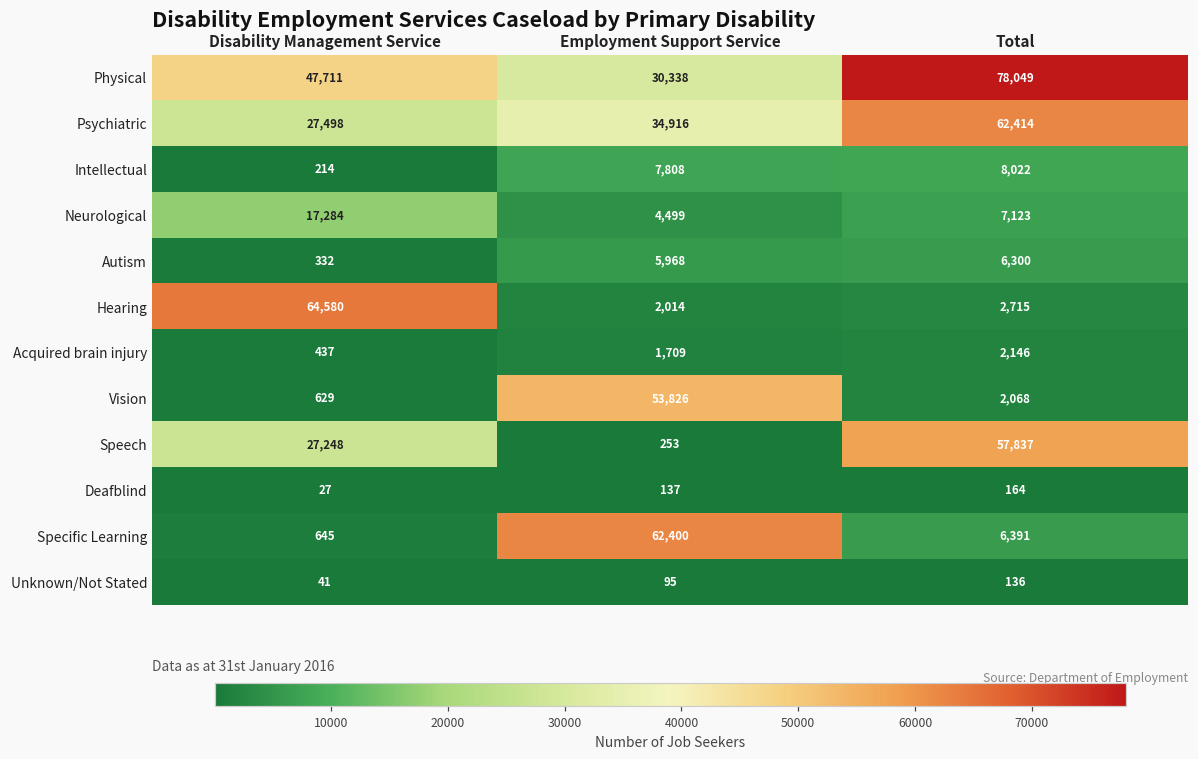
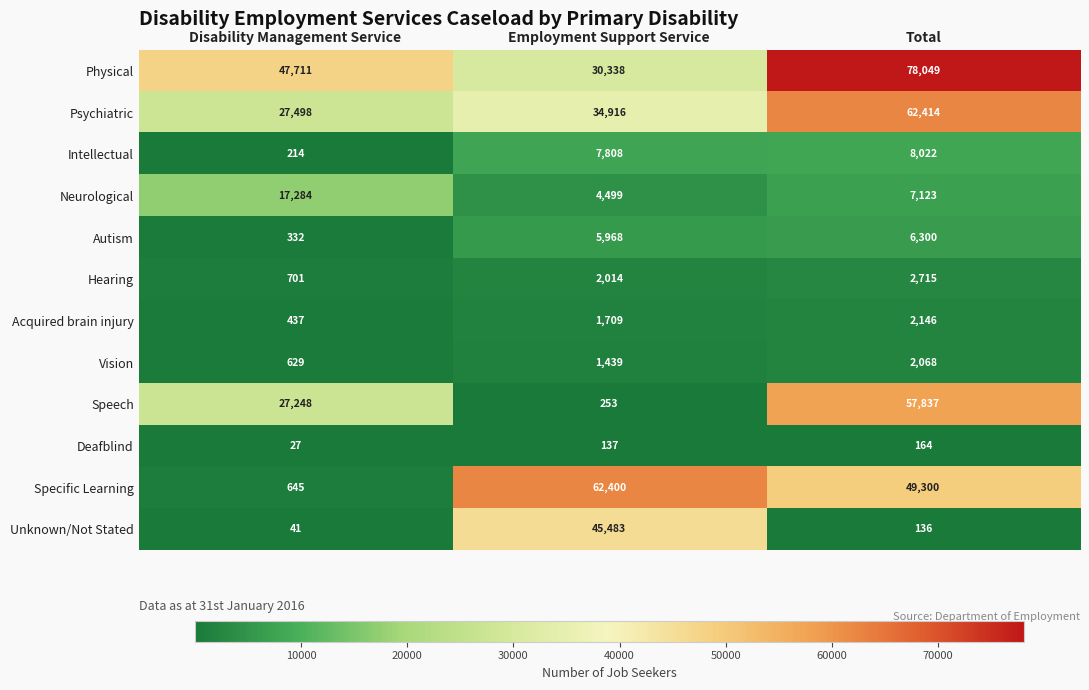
Hearing, Disability Management Service: 64,580 -> 701
Vision, Employment Support Service: 53,826 -> 1,439
Specific Learning, Total: 6,391 -> 49,300
Unknown/Not Stated, Employment Support Service: 95 -> 45,483
